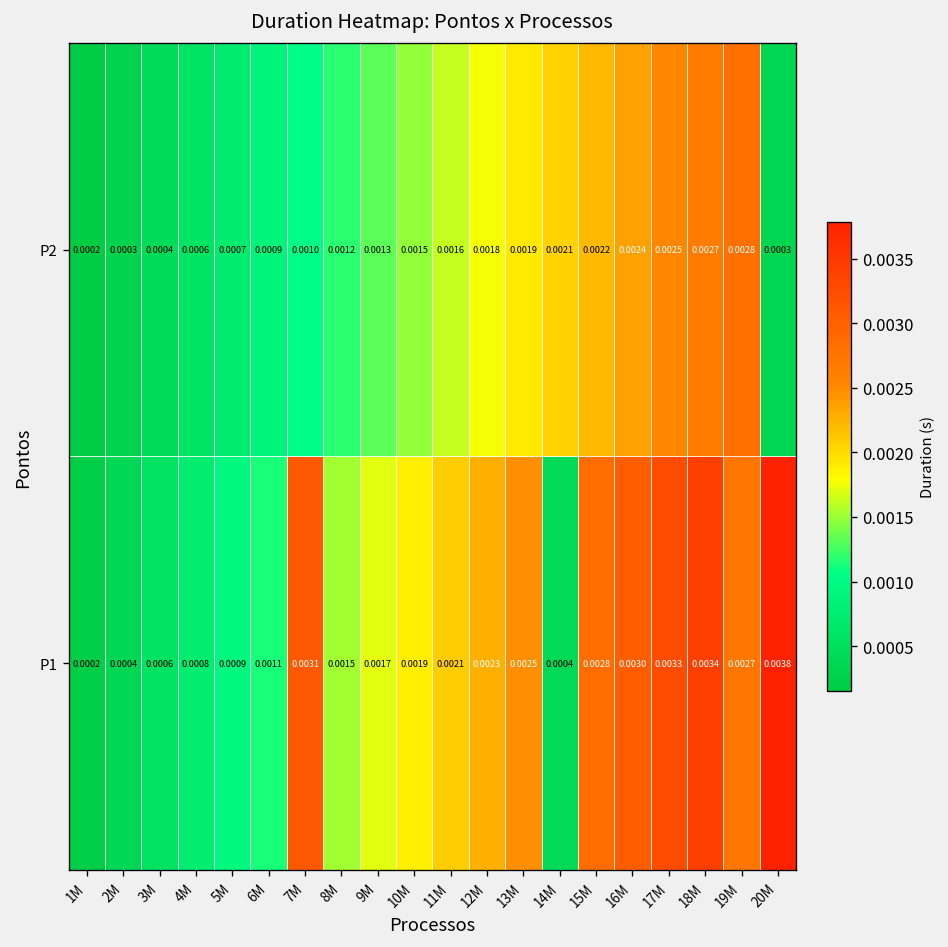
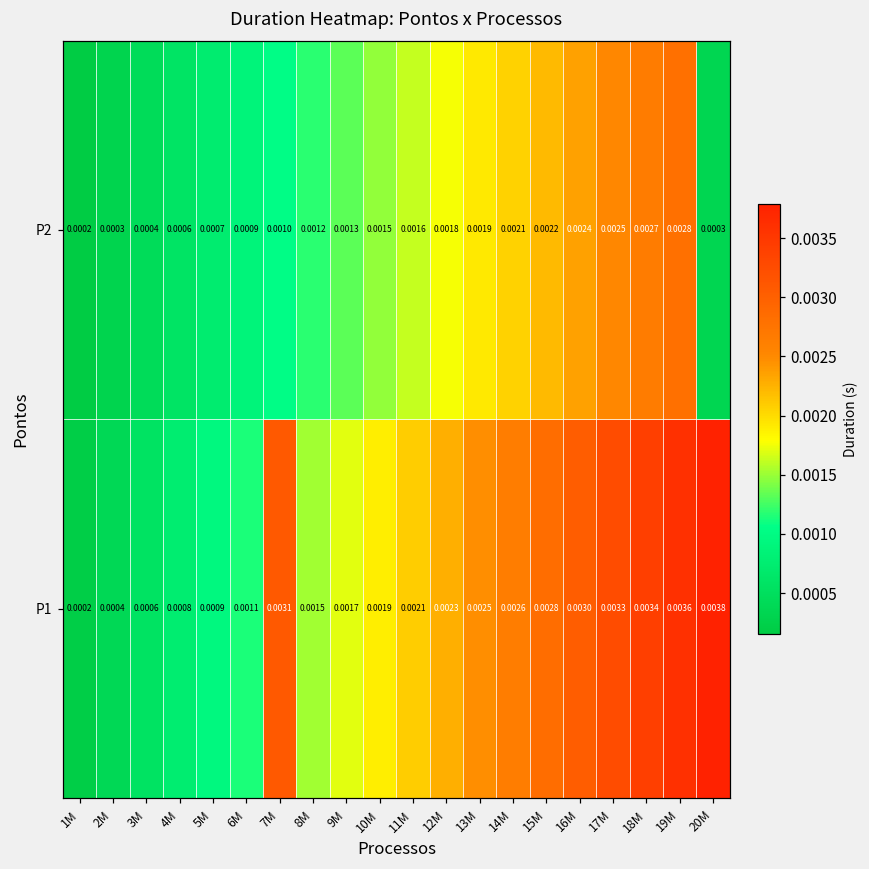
P1, 14M: 0.0004 -> 0.0026
P1, 19M: 0.0027 -> 0.0036
